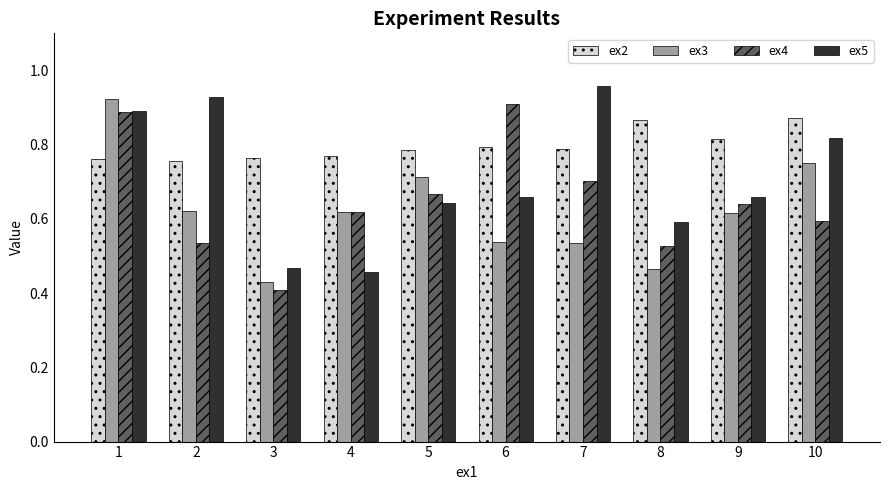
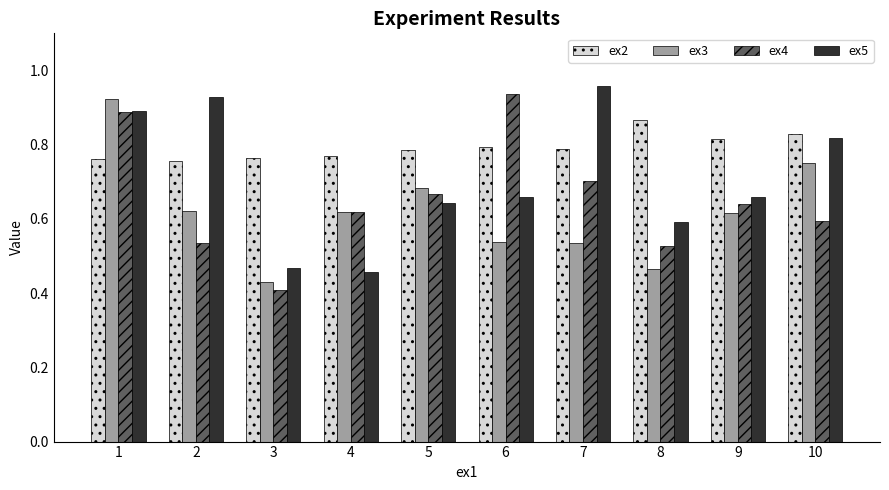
ex3, 5: 0.71 -> 0.68
ex4, 6: 0.91 -> 0.94
ex2, 10: 0.87 -> 0.83
